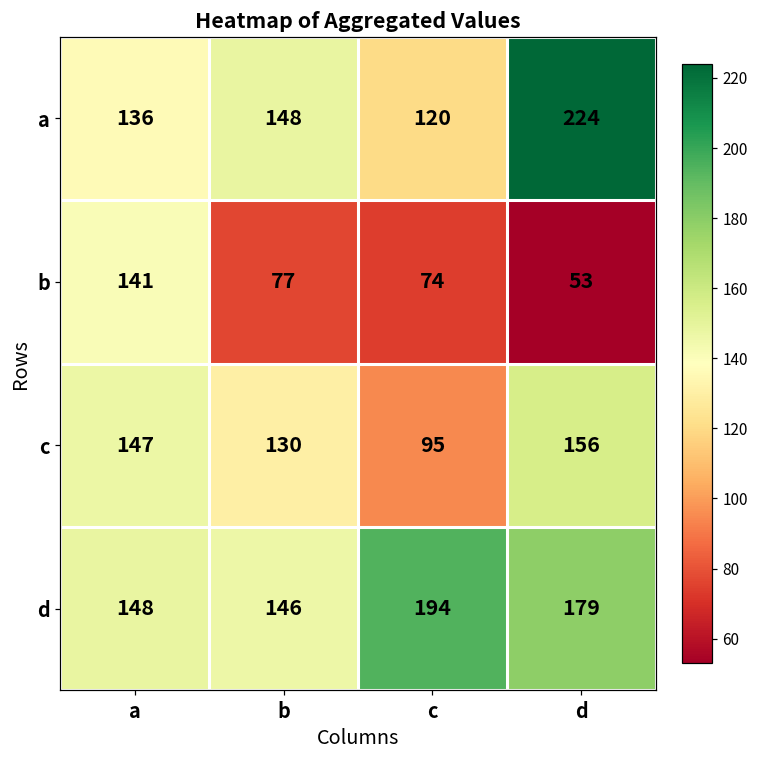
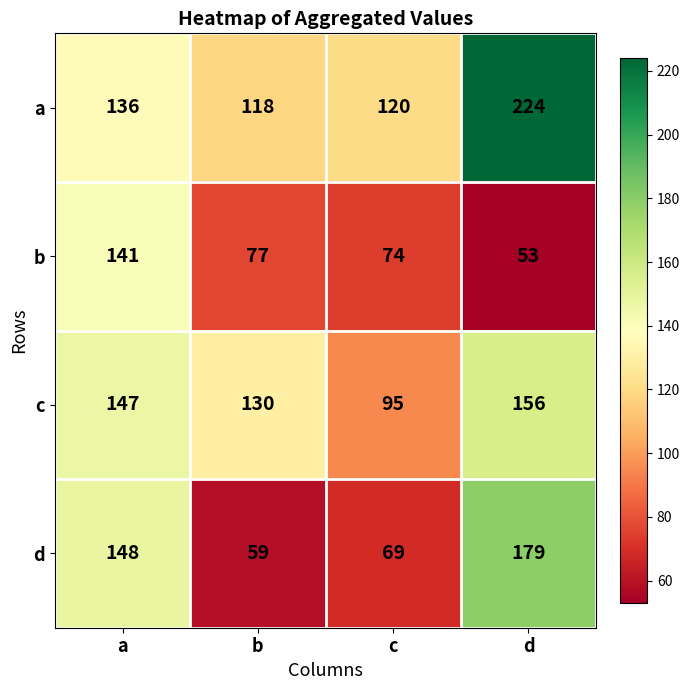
a, b: 148 -> 118
d, b: 146 -> 59
d, c: 194 -> 69
